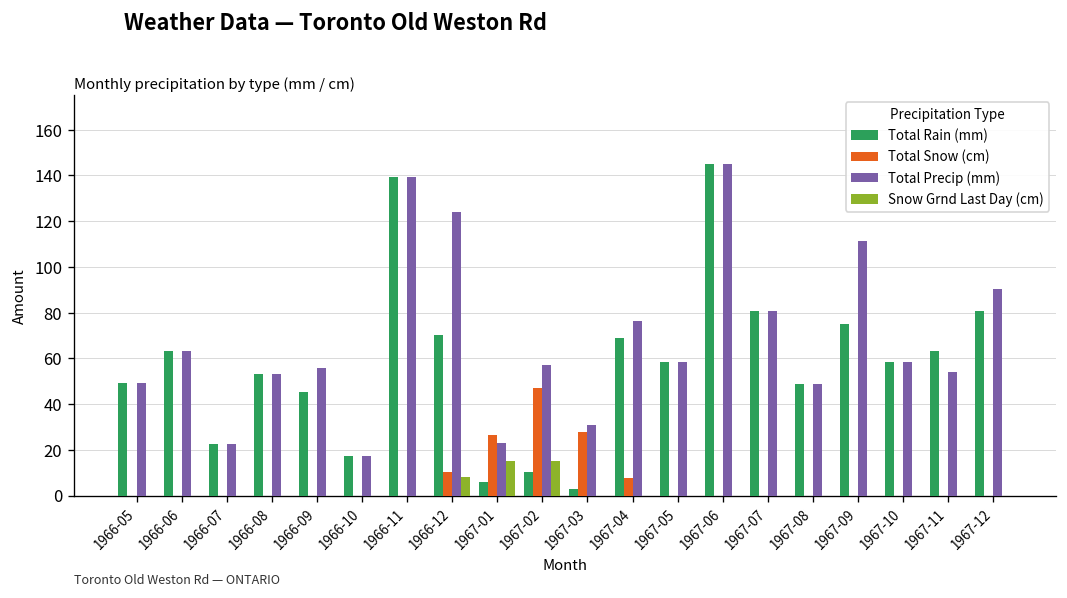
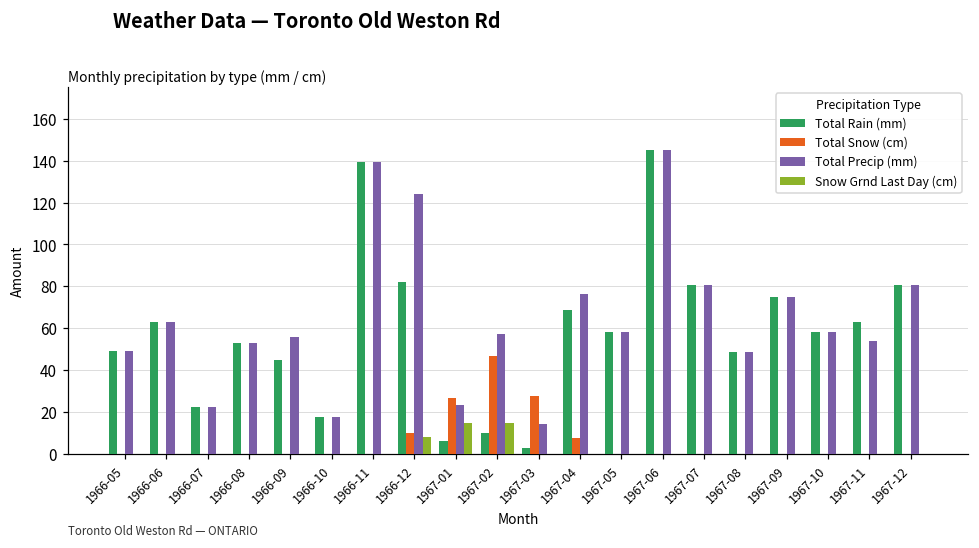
Total Rain (mm), 1966-12: 70 -> 82
Total Precip (mm), 1967-03: 31 -> 14
Total Precip (mm), 1967-09: 111 -> 75
Total Precip (mm), 1967-12: 90 -> 81
